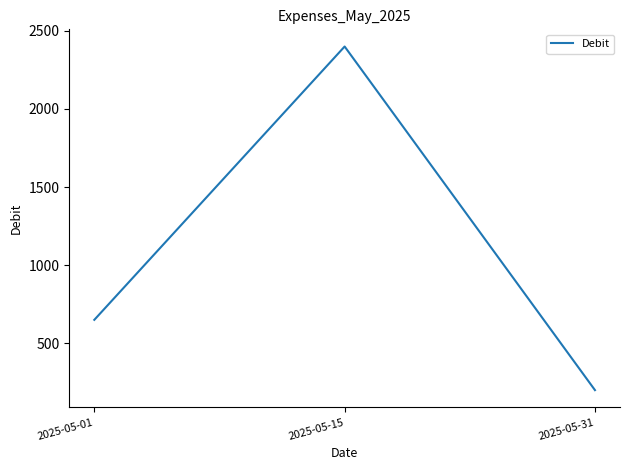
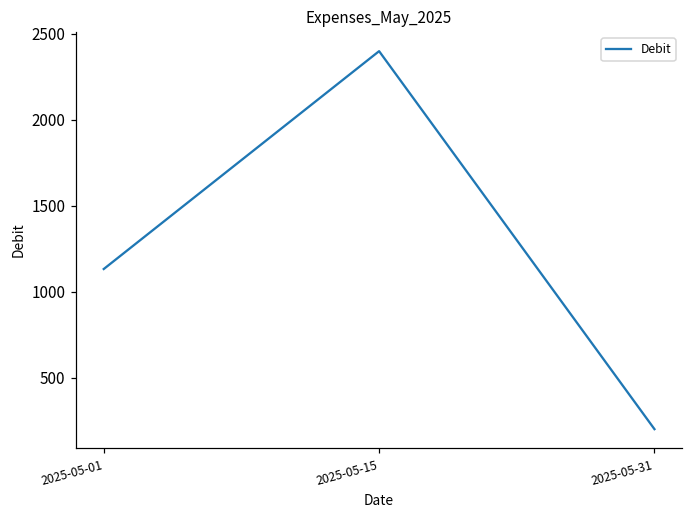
2025-05-01: 650 -> 1130
